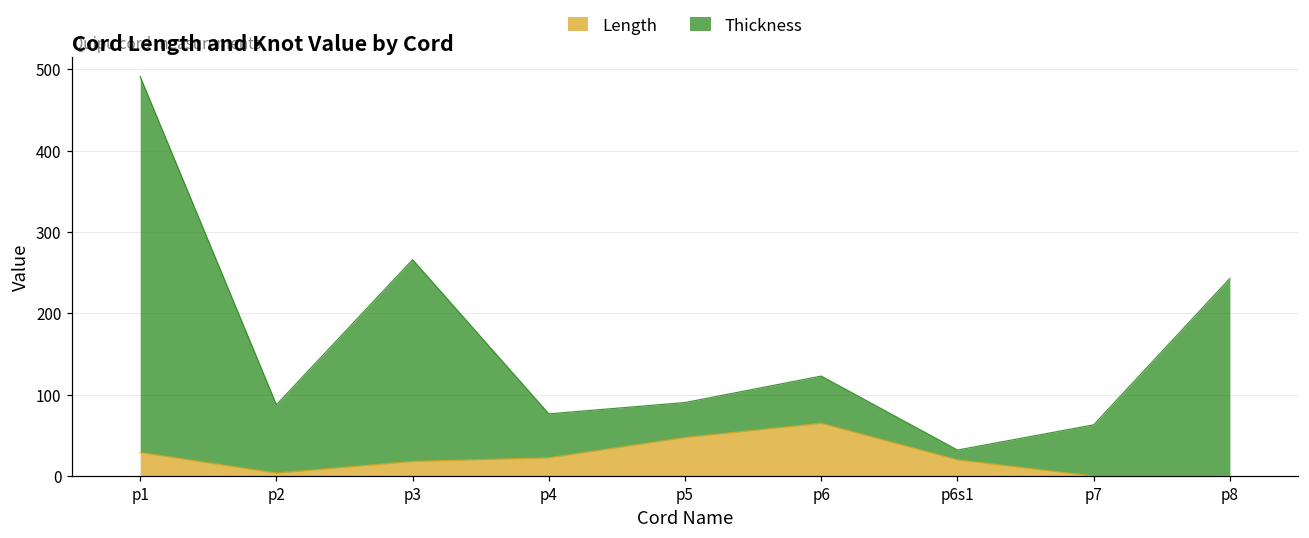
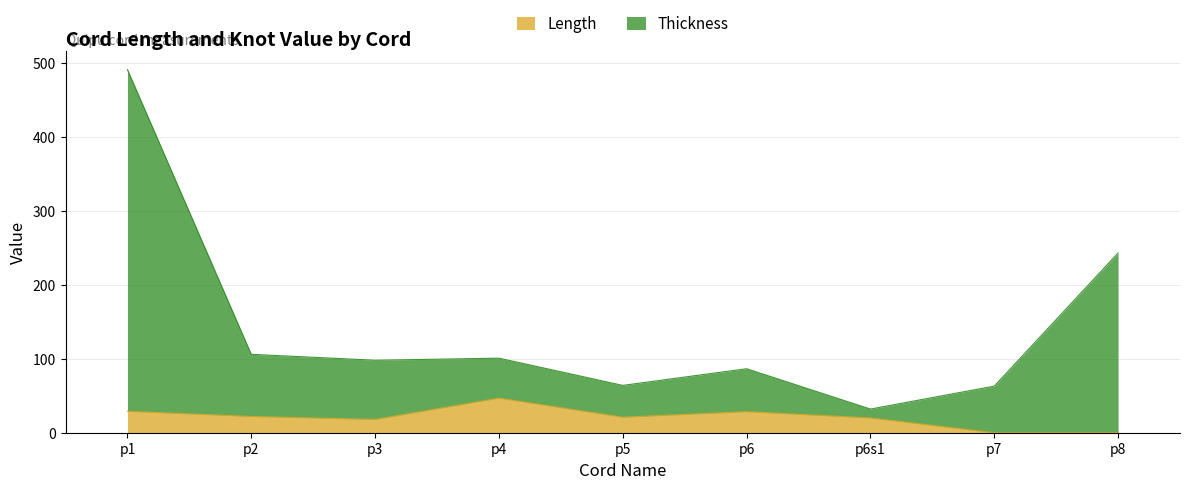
Length, p2: 0 -> 20
Thickness, p3: 250 -> 80
Length, p4: 20 -> 50
Length, p5: 50 -> 20
Length, p6: 60 -> 30
